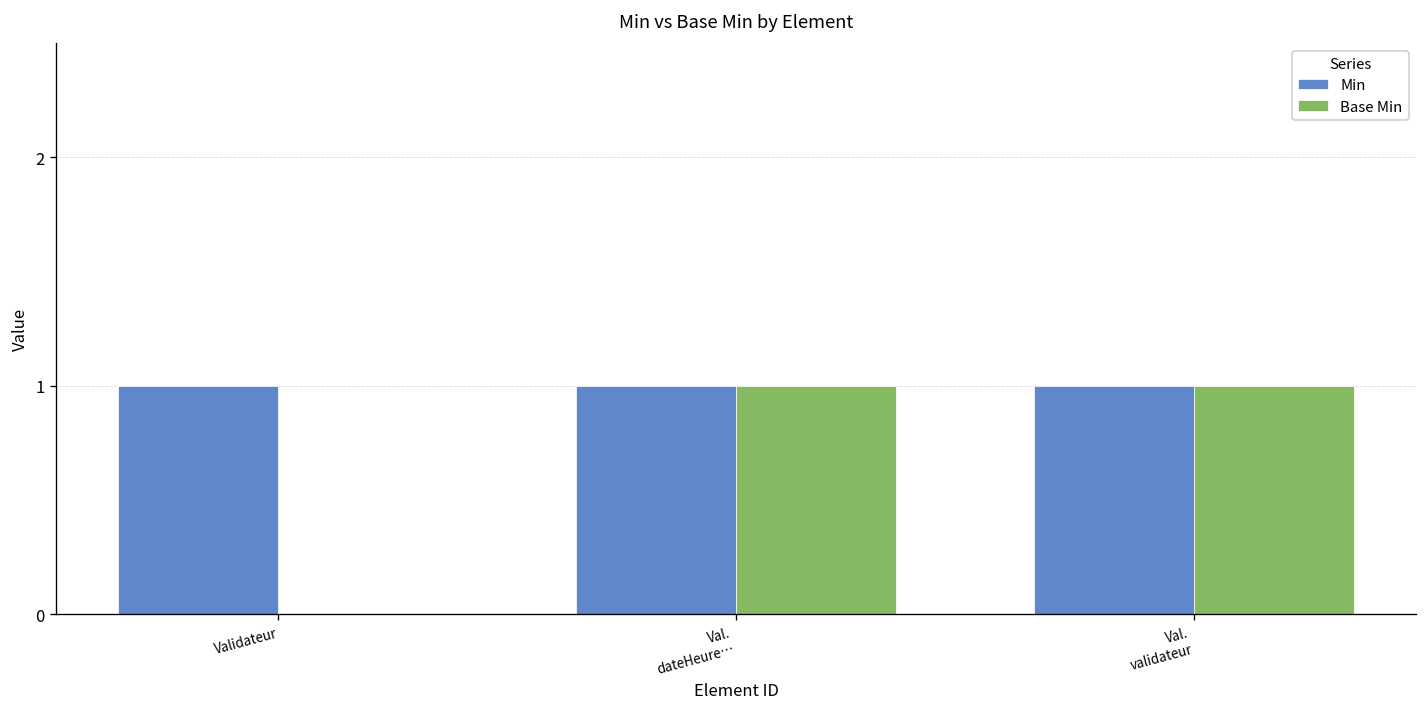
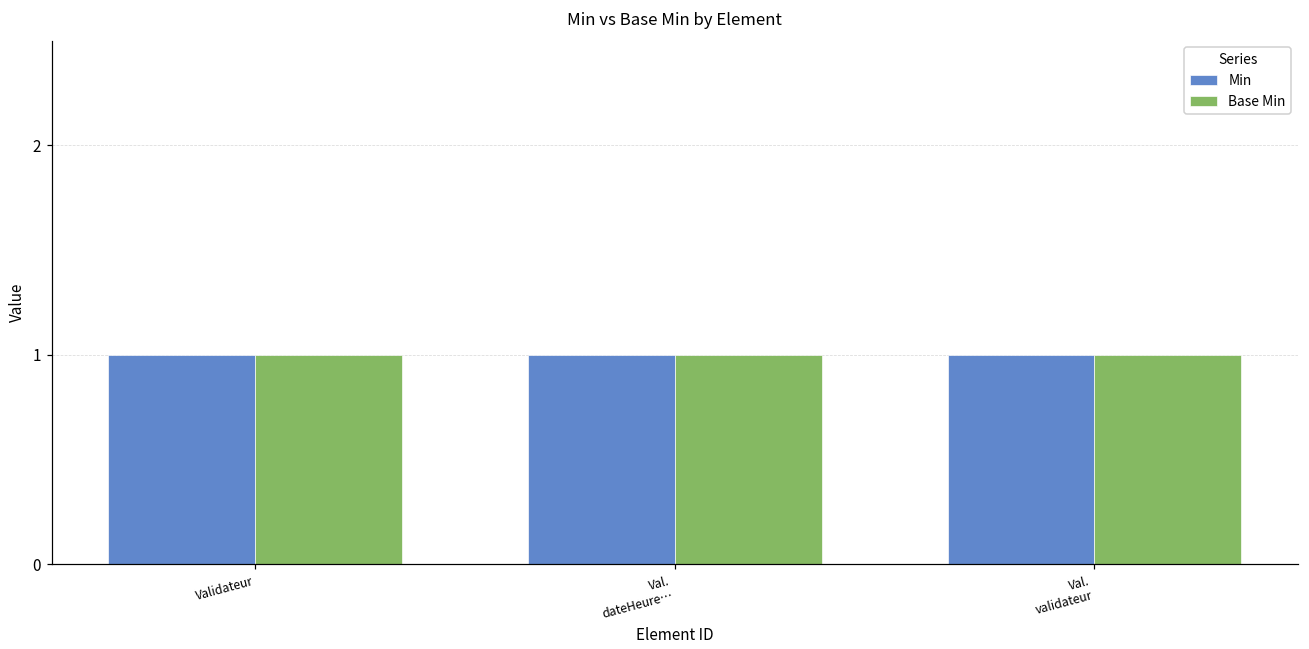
Base Min, Validateur: 0 -> 1
